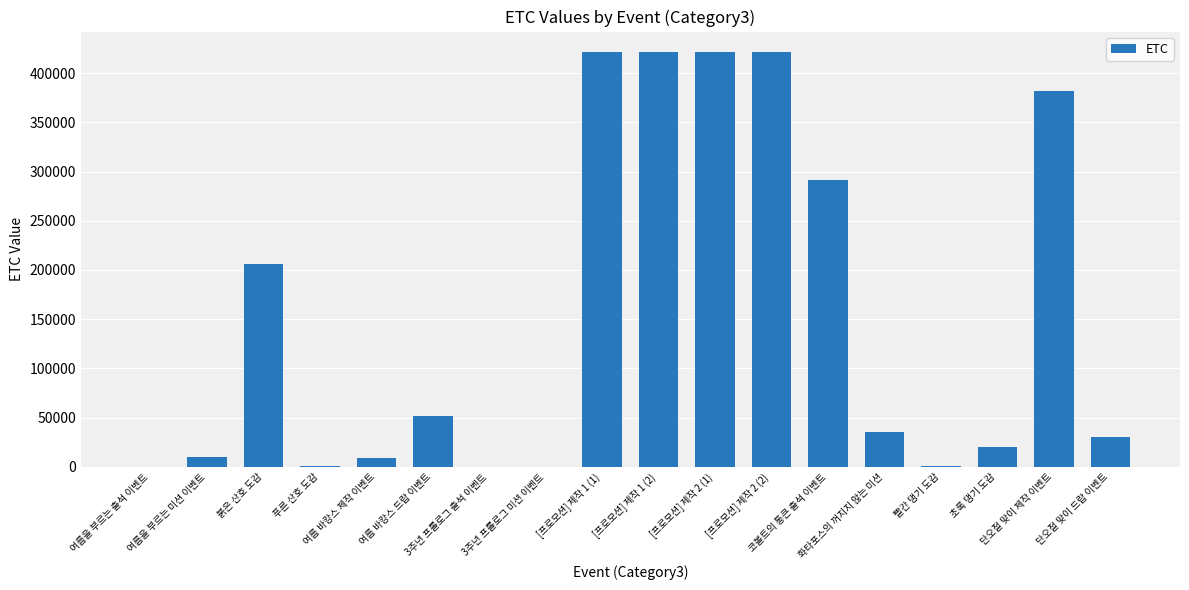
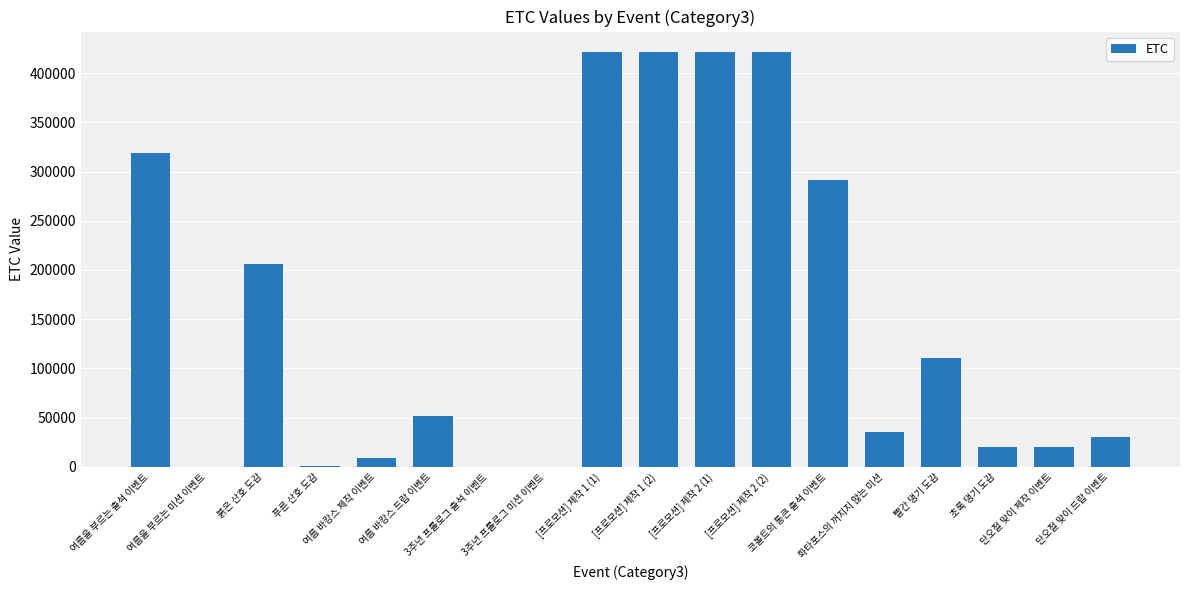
여름을 부르는 출석 이벤트: 0 -> 320000
여름을 부르는 미션 이벤트: 10000 -> 0
빨간 댕기 도감: 0 -> 110000
단오절 맞이 제작 이벤트: 380000 -> 20000
